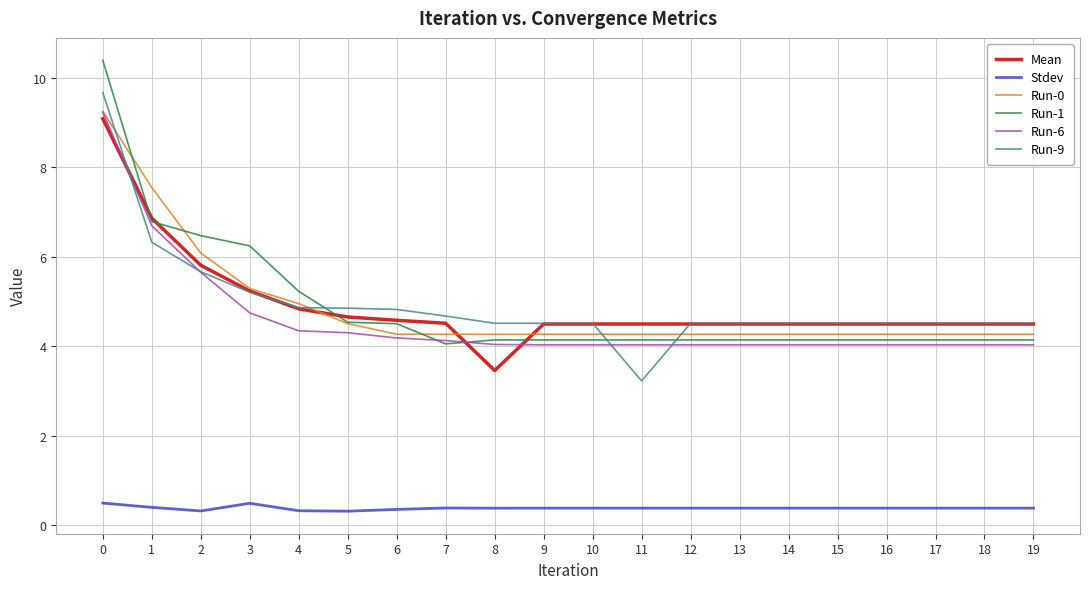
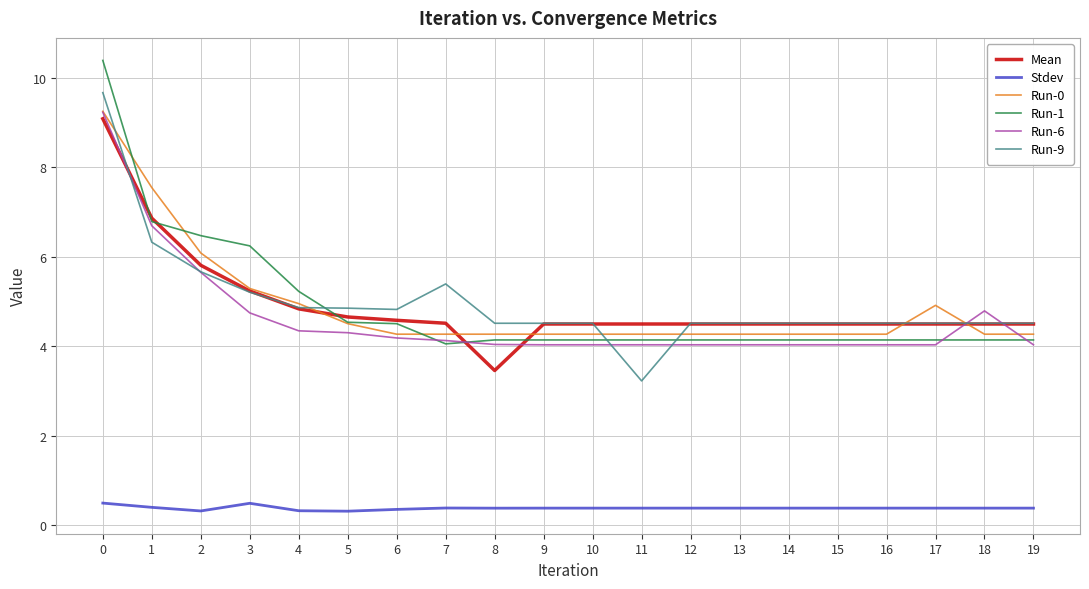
Run-9, 7: 4.7 -> 5.4
Run-0, 17: 4.3 -> 4.9
Run-6, 18: 4.0 -> 4.8
